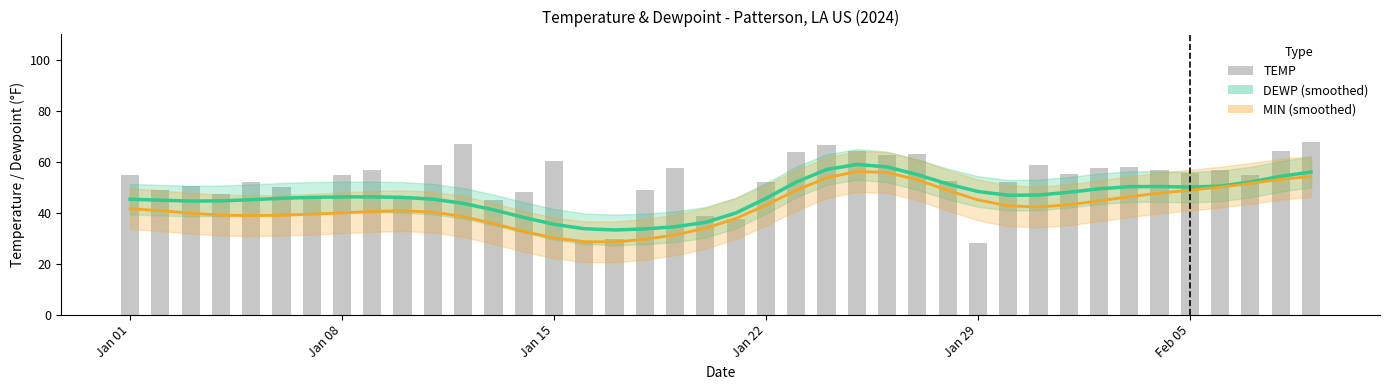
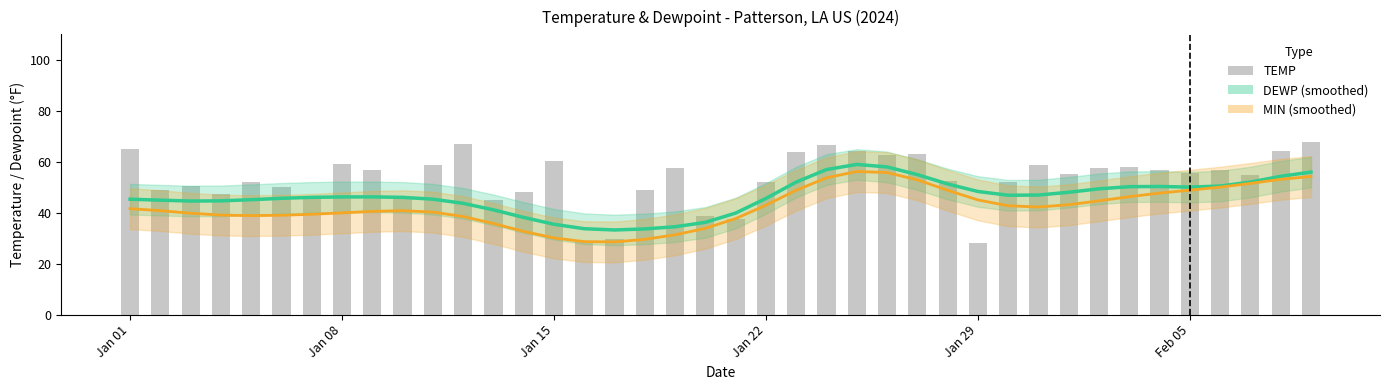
TEMP, Jan 01: 55 -> 65
TEMP, Jan 08: 55 -> 59
